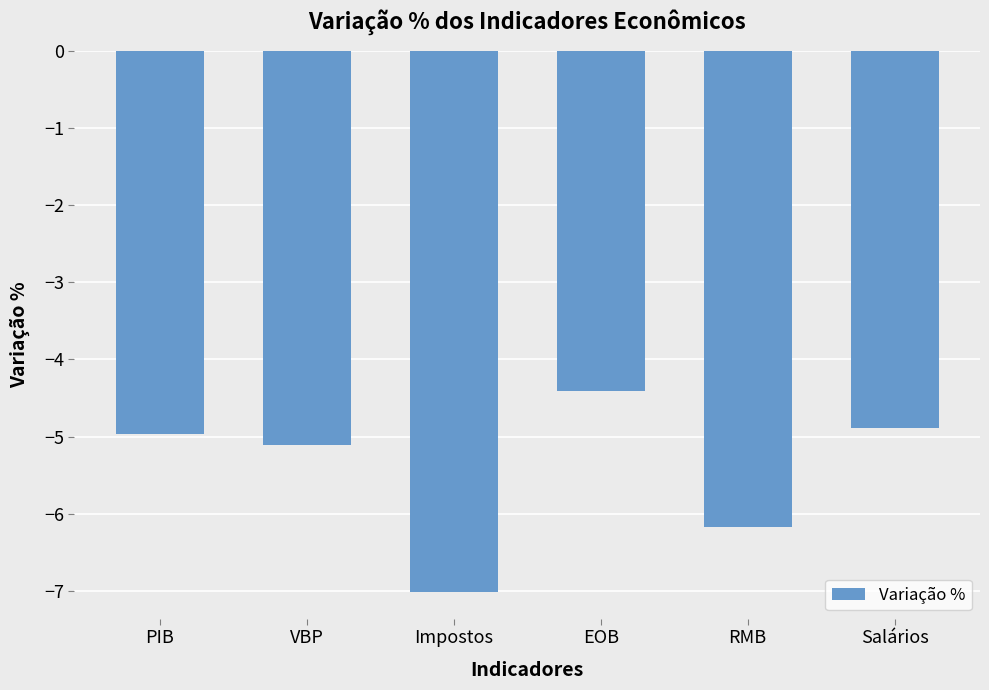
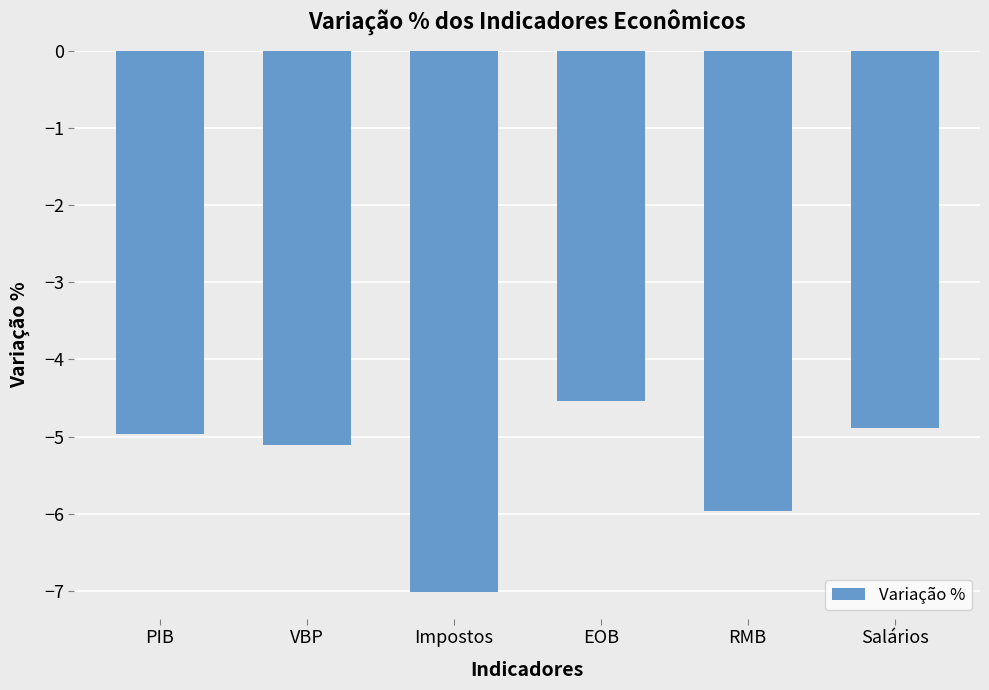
EOB: -4.4 -> -4.5
RMB: -6.2 -> -6.0
